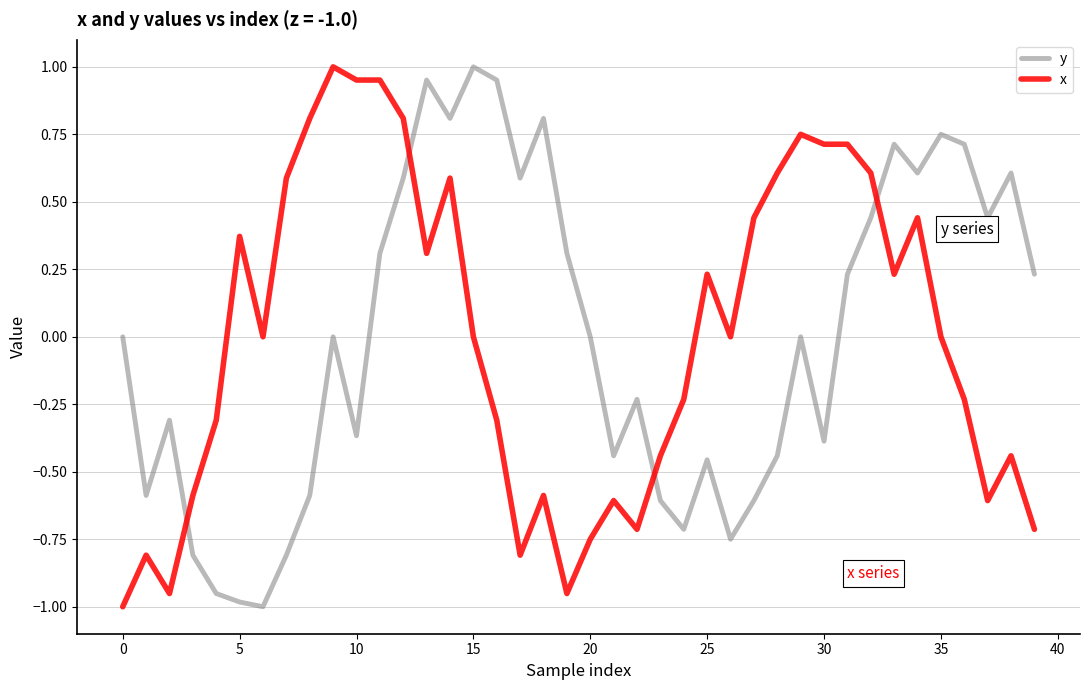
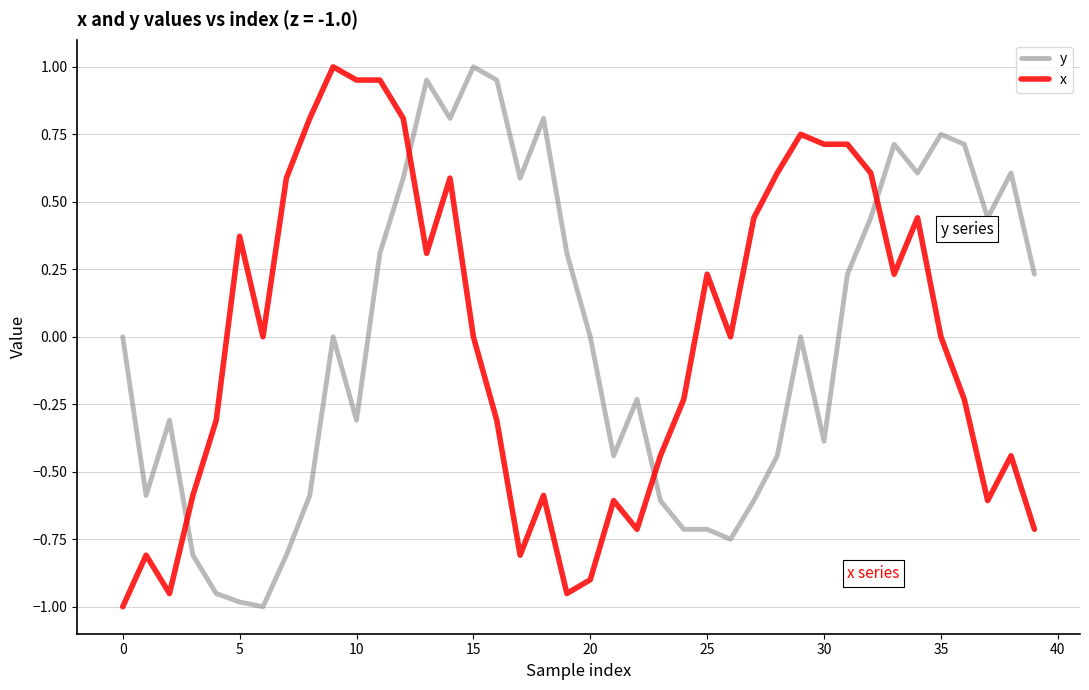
y, 10: -0.37 -> -0.31
x, 20: -0.75 -> -0.90
y, 25: -0.46 -> -0.71
